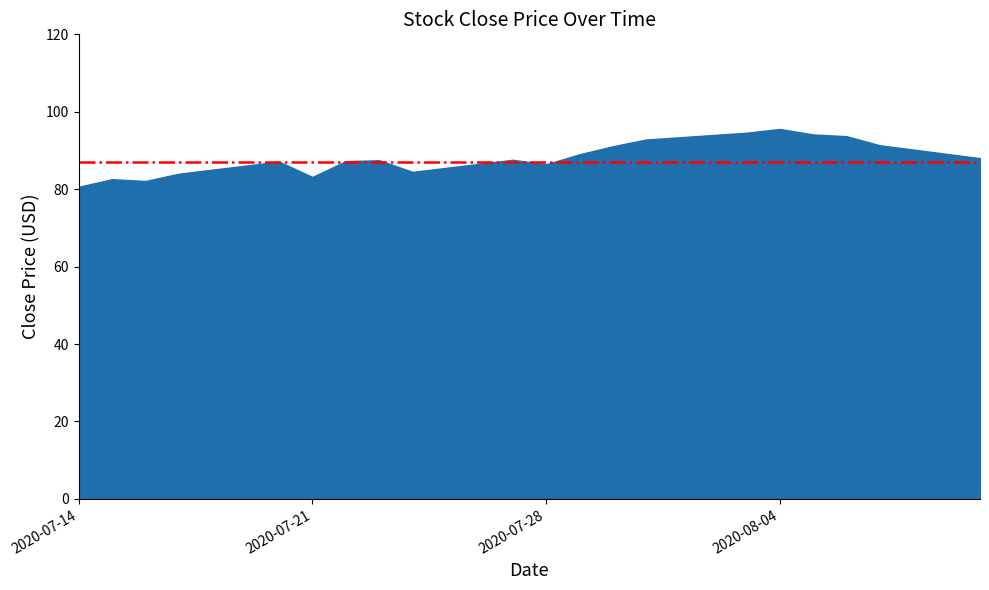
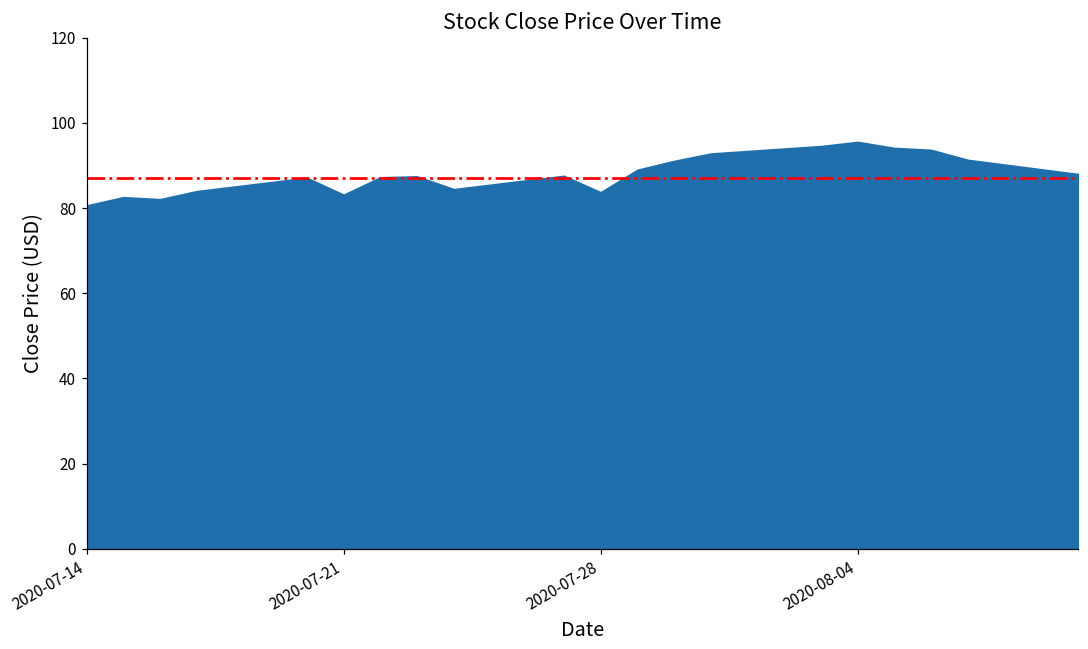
2020-07-28: 86 -> 84
